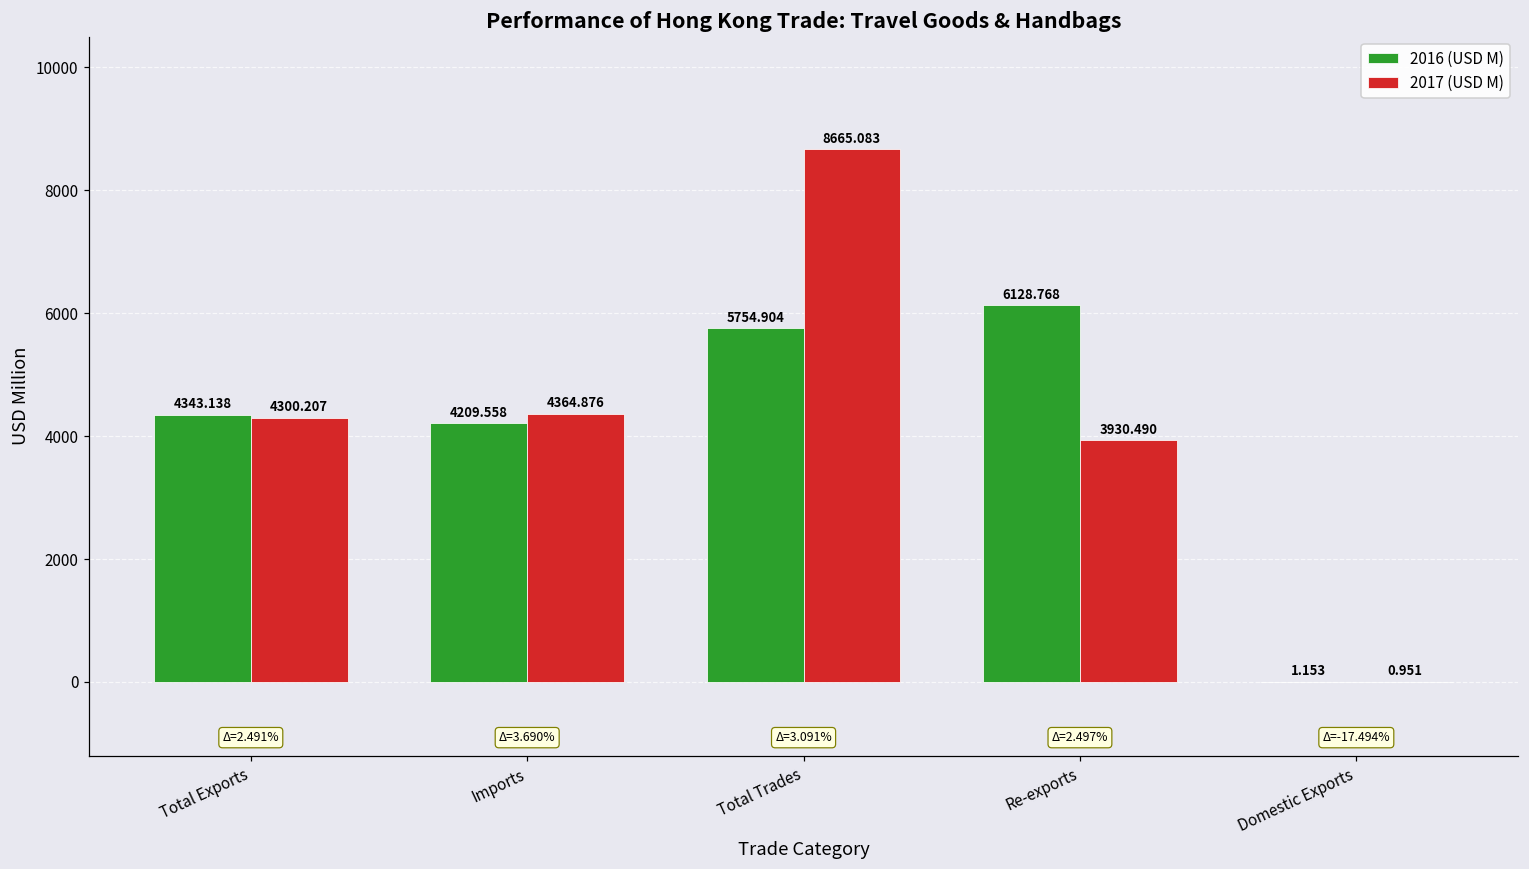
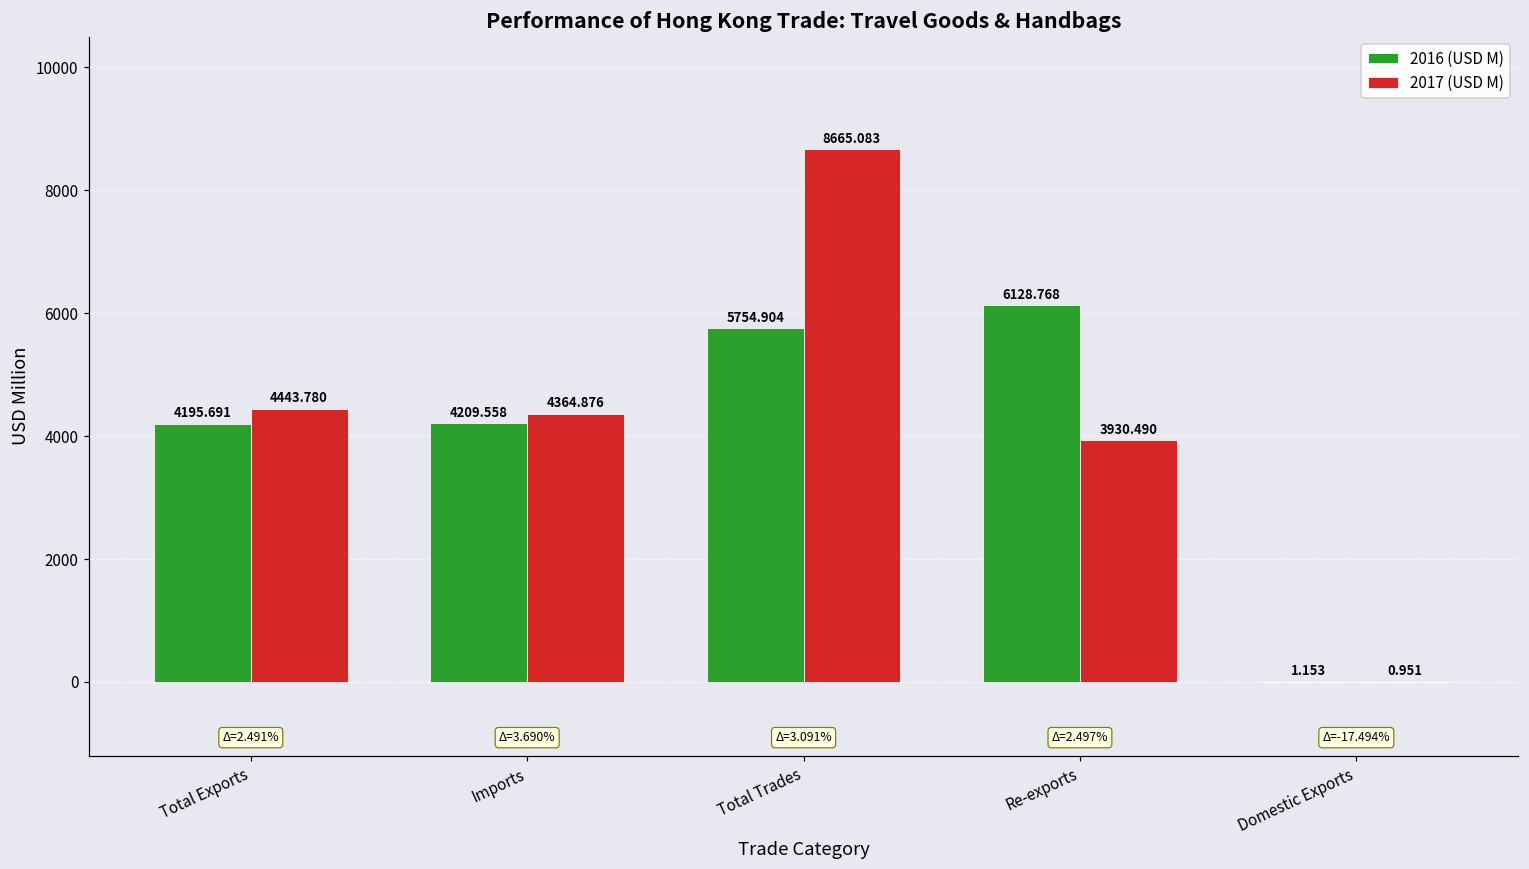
2016 (USD M), Total Exports: 4343.138 -> 4195.691
2017 (USD M), Total Exports: 4300.207 -> 4443.780
